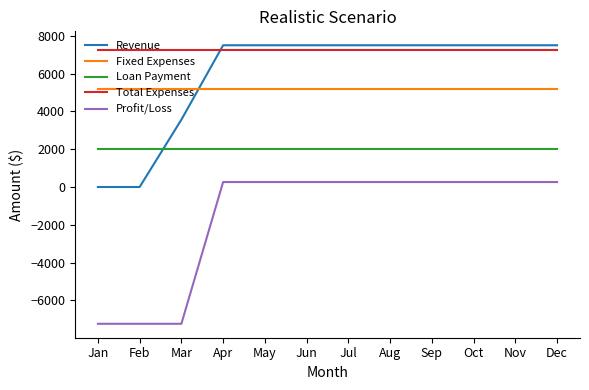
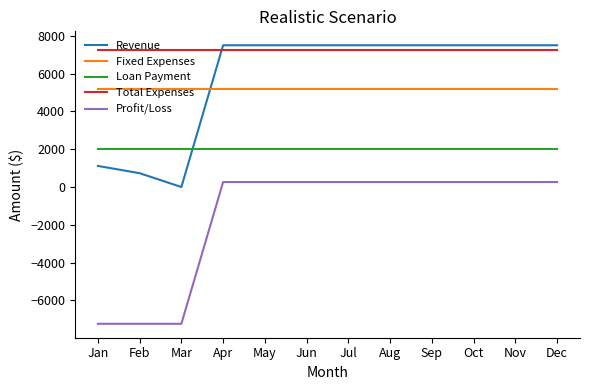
Revenue, Jan: 0 -> 1100
Revenue, Feb: 0 -> 700
Revenue, Mar: 3600 -> 0
